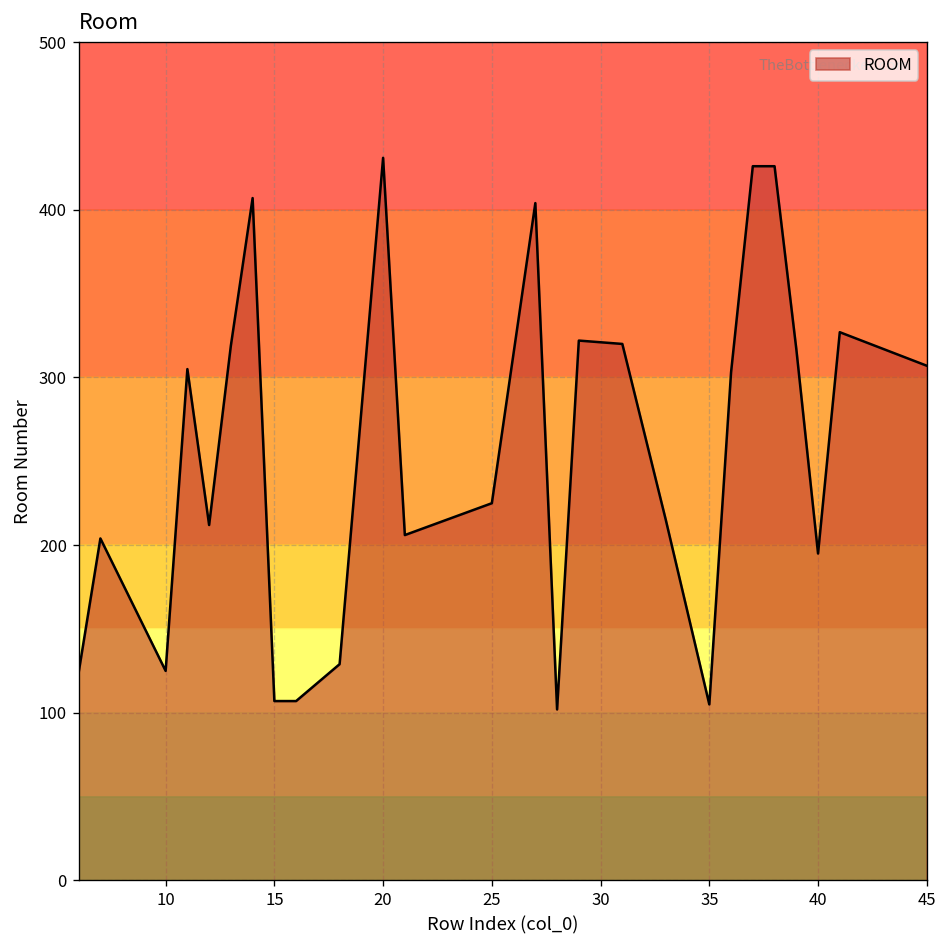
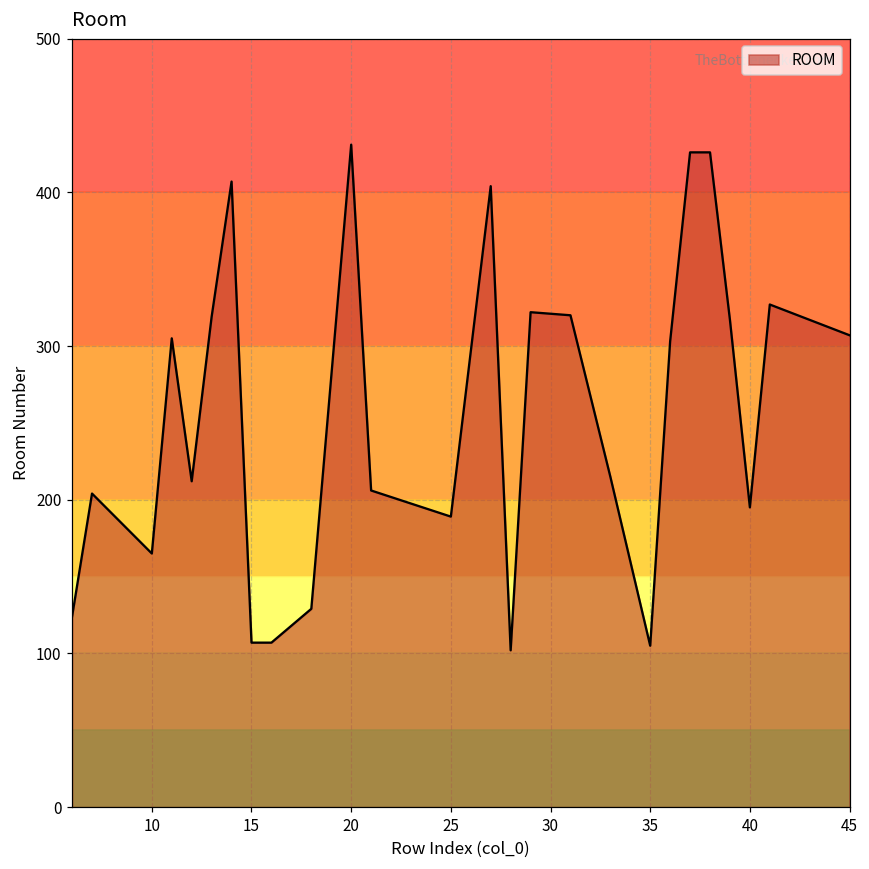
ROOM, 10: 125 -> 165
ROOM, 25: 225 -> 189
